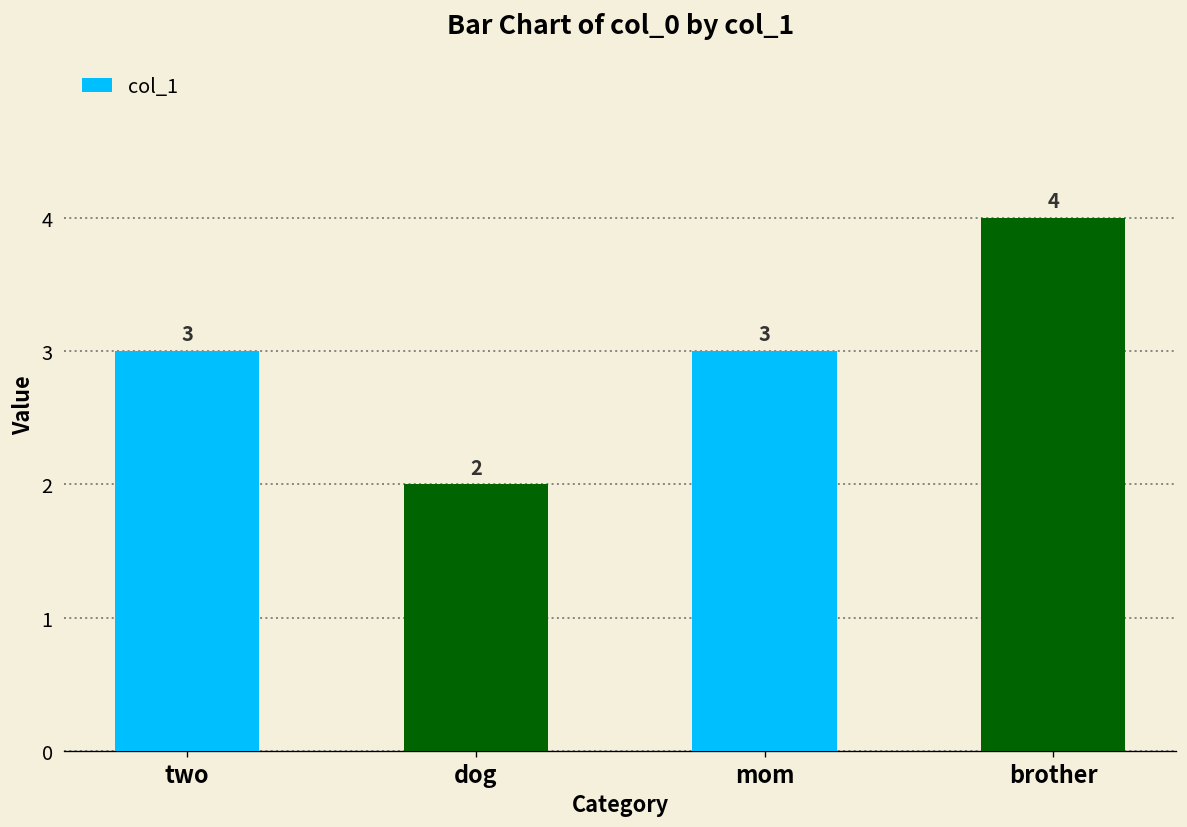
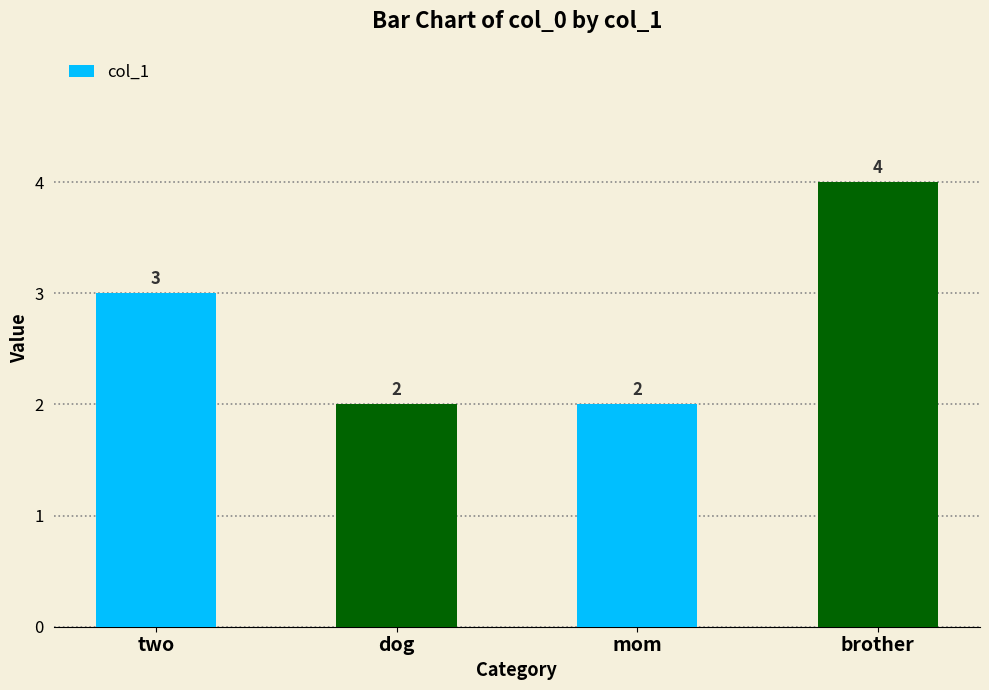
mom: 3 -> 2
